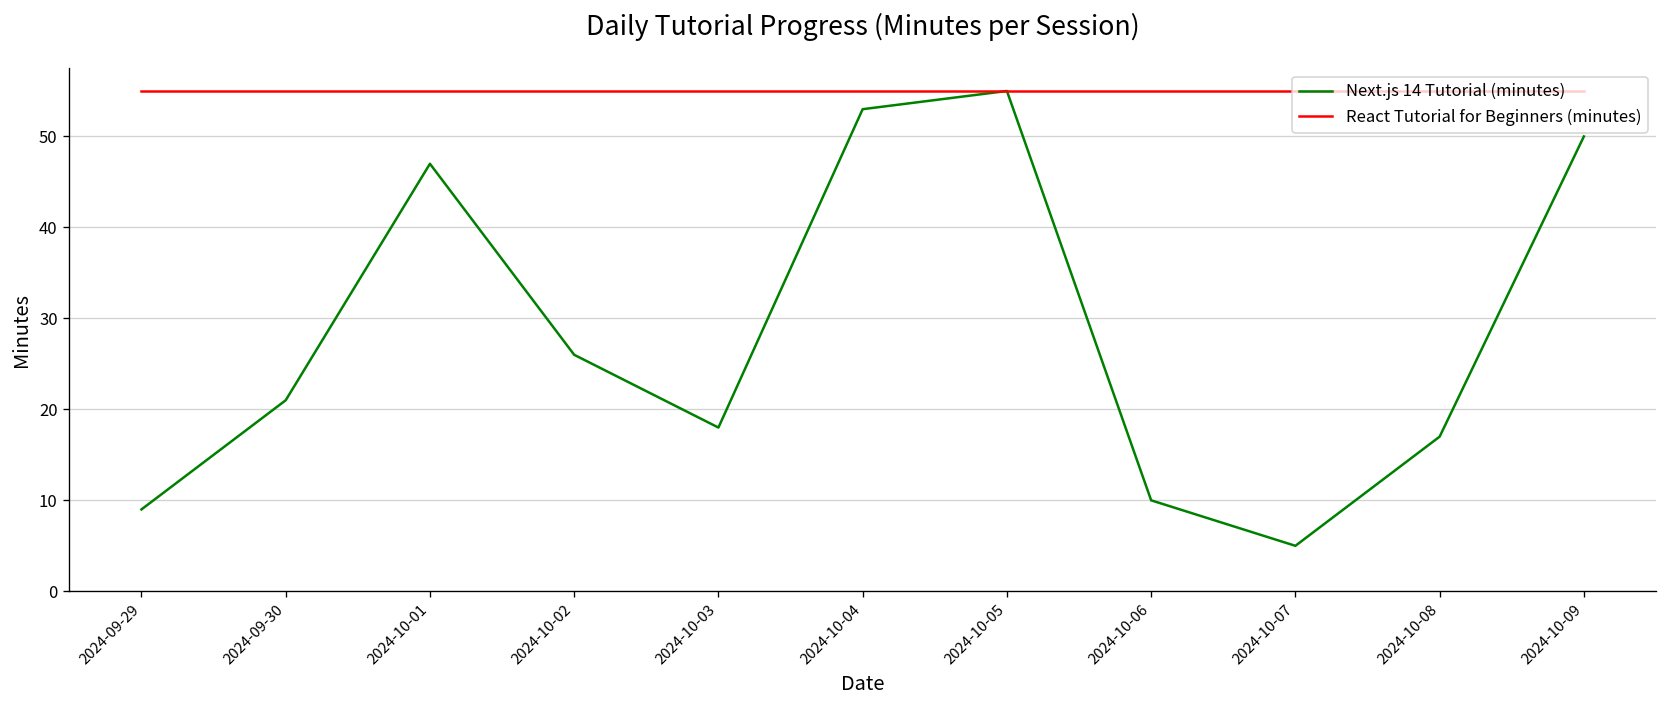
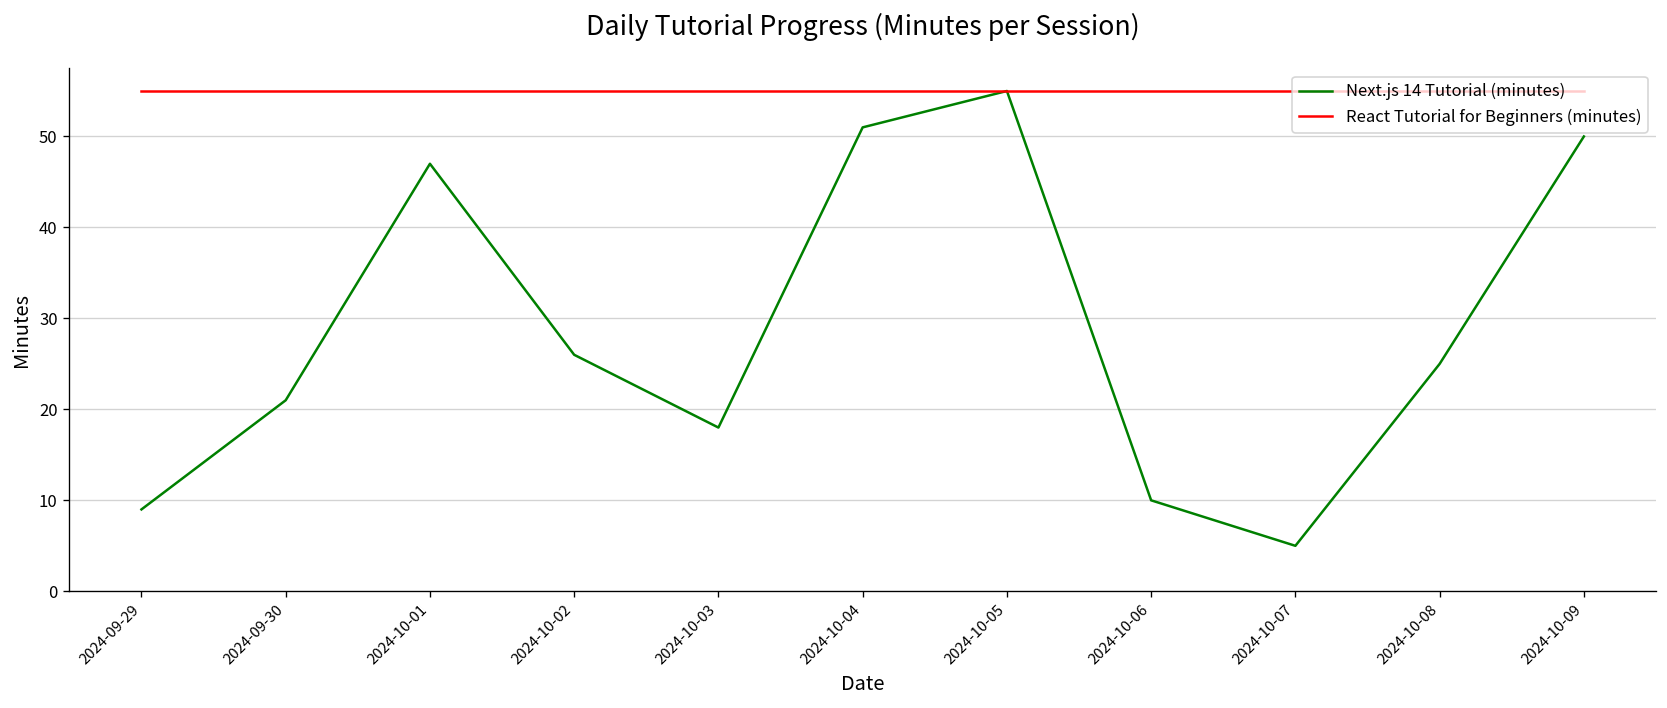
Next.js 14 Tutorial (minutes), 2024-10-04: 53 -> 51
Next.js 14 Tutorial (minutes), 2024-10-08: 17 -> 25
